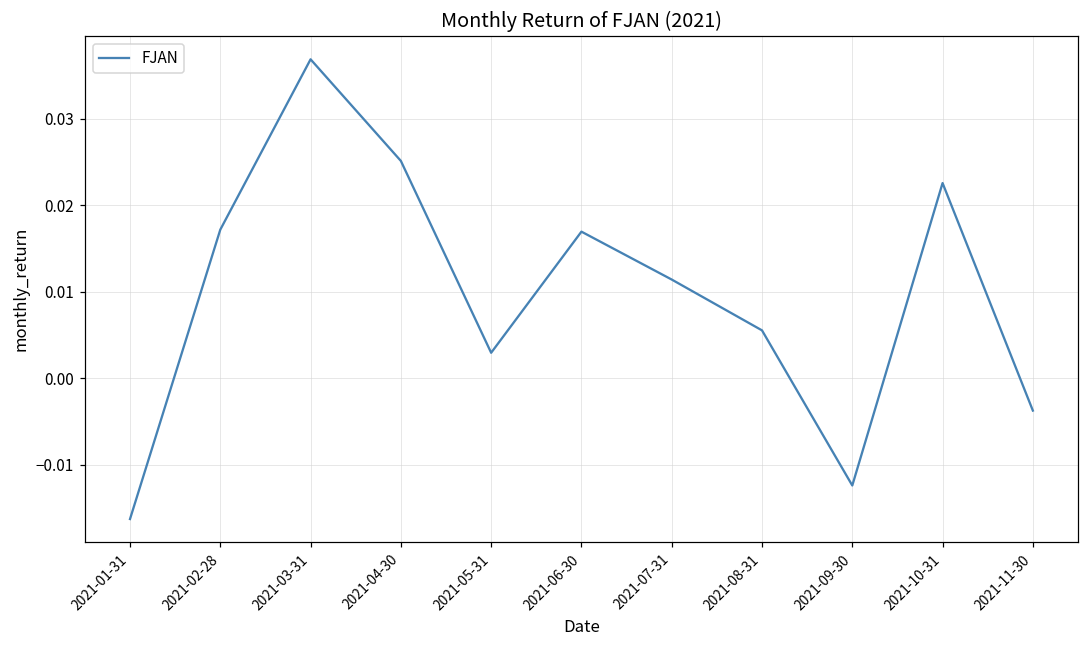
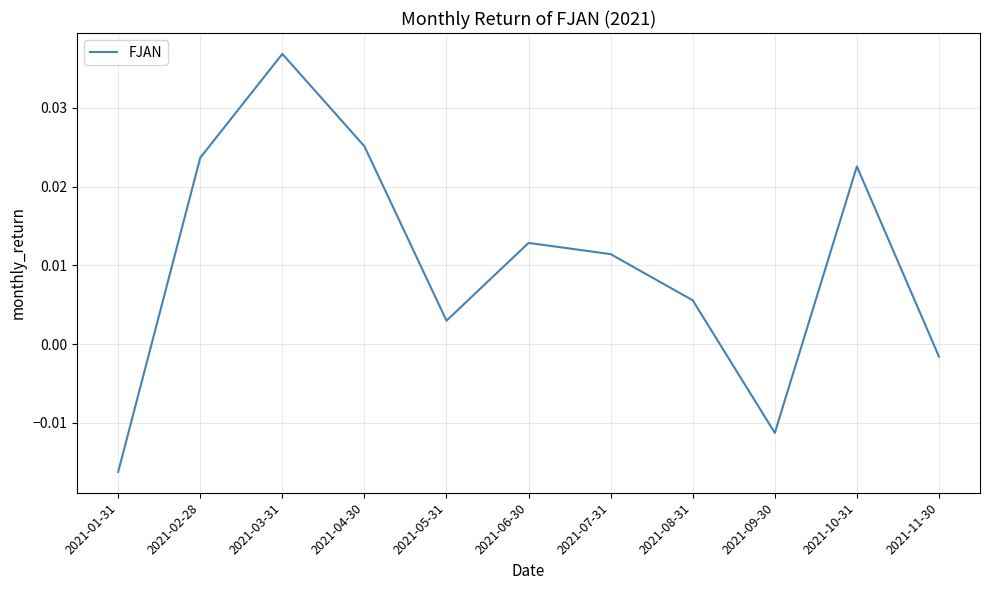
2021-02-28: 0.017 -> 0.024
2021-06-30: 0.017 -> 0.013
2021-09-30: -0.012 -> -0.011
2021-11-30: -0.004 -> -0.002
